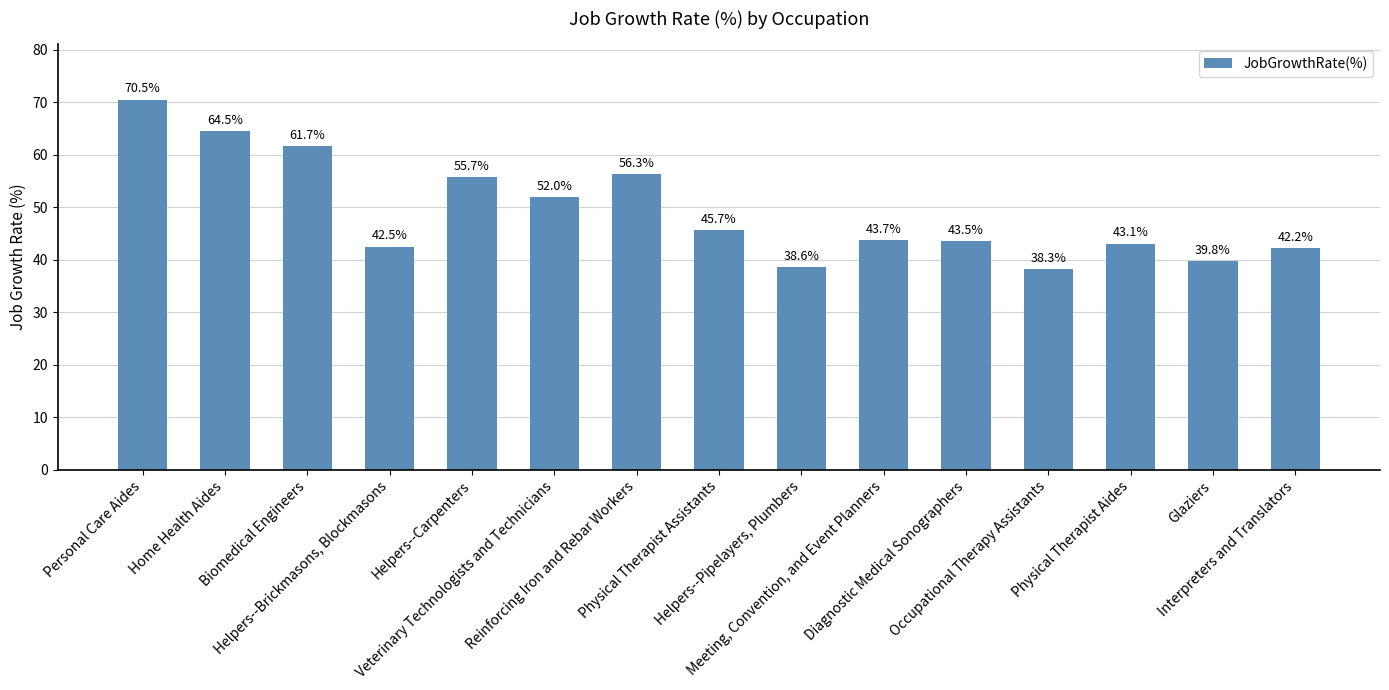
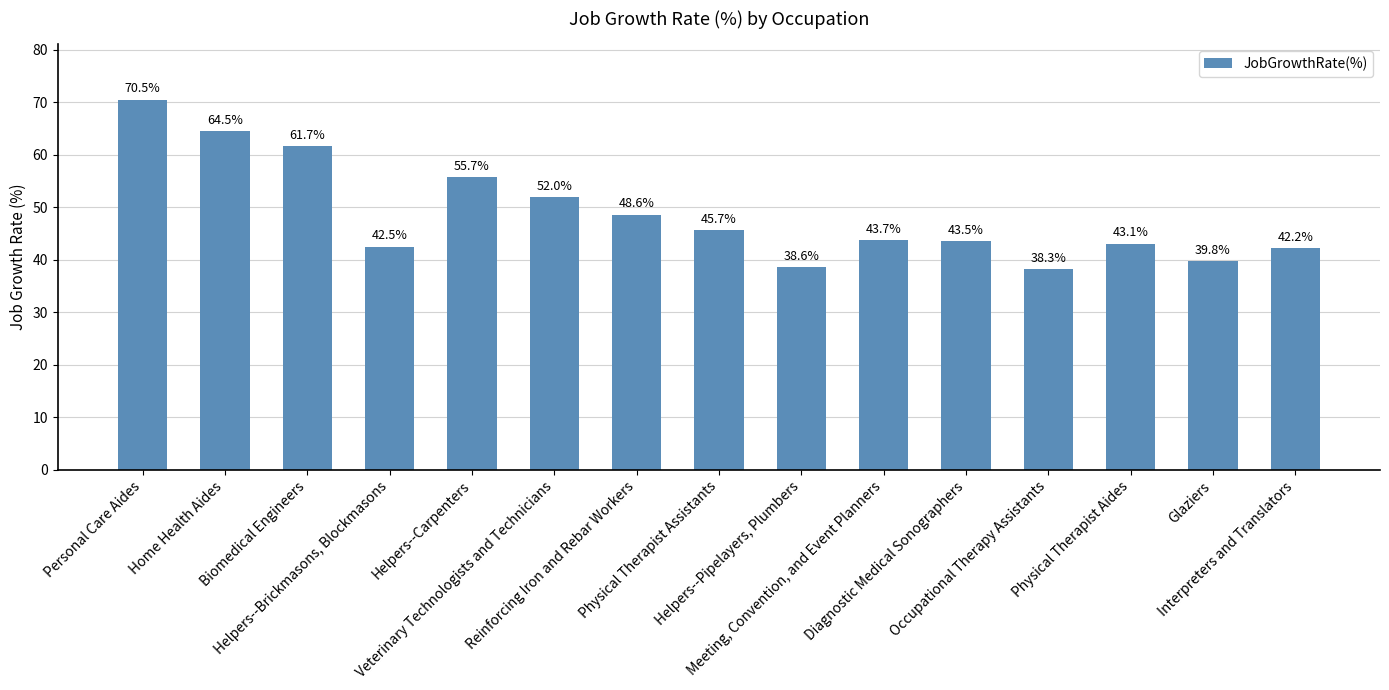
Reinforcing Iron and Rebar Workers: 56.3% -> 48.6%
